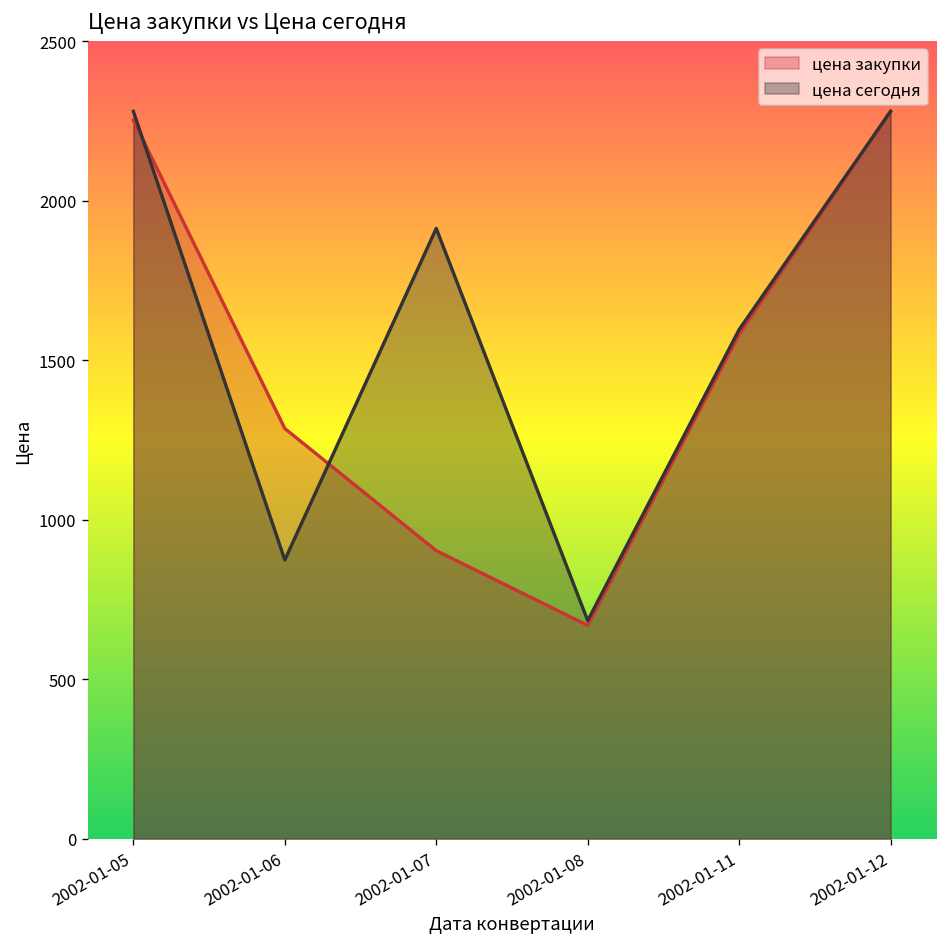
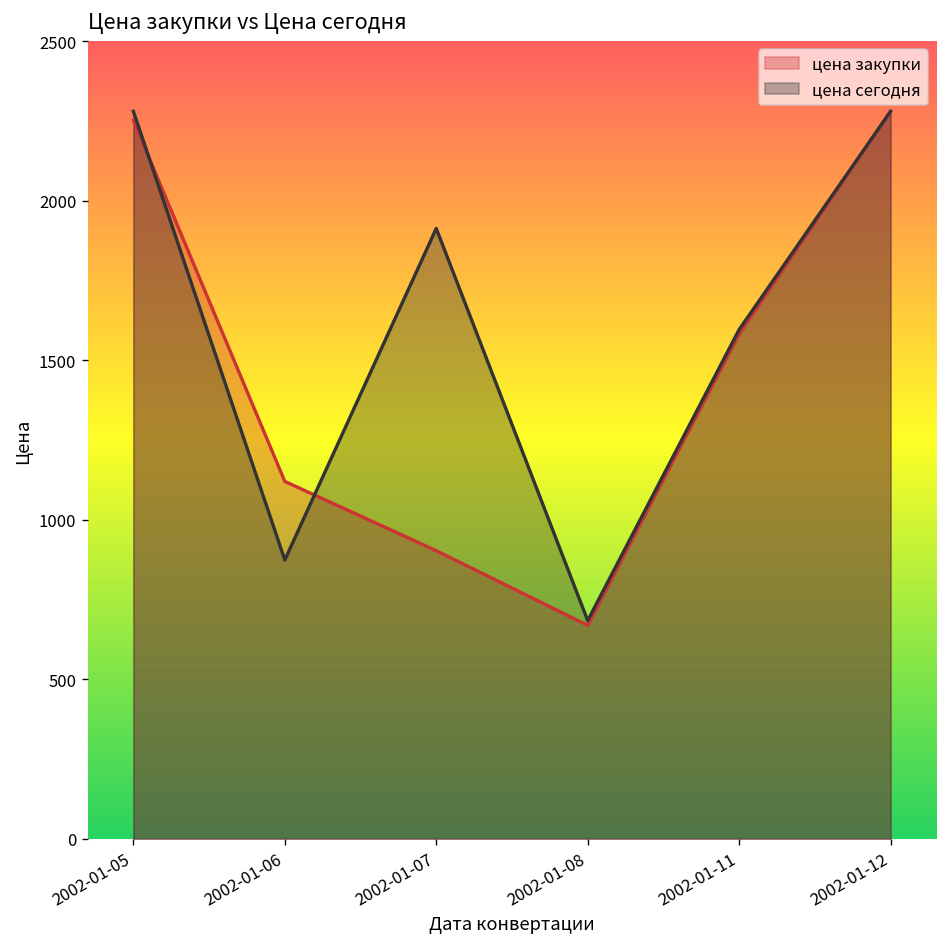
цена закупки, 2002-01-06: 1290 -> 1120
